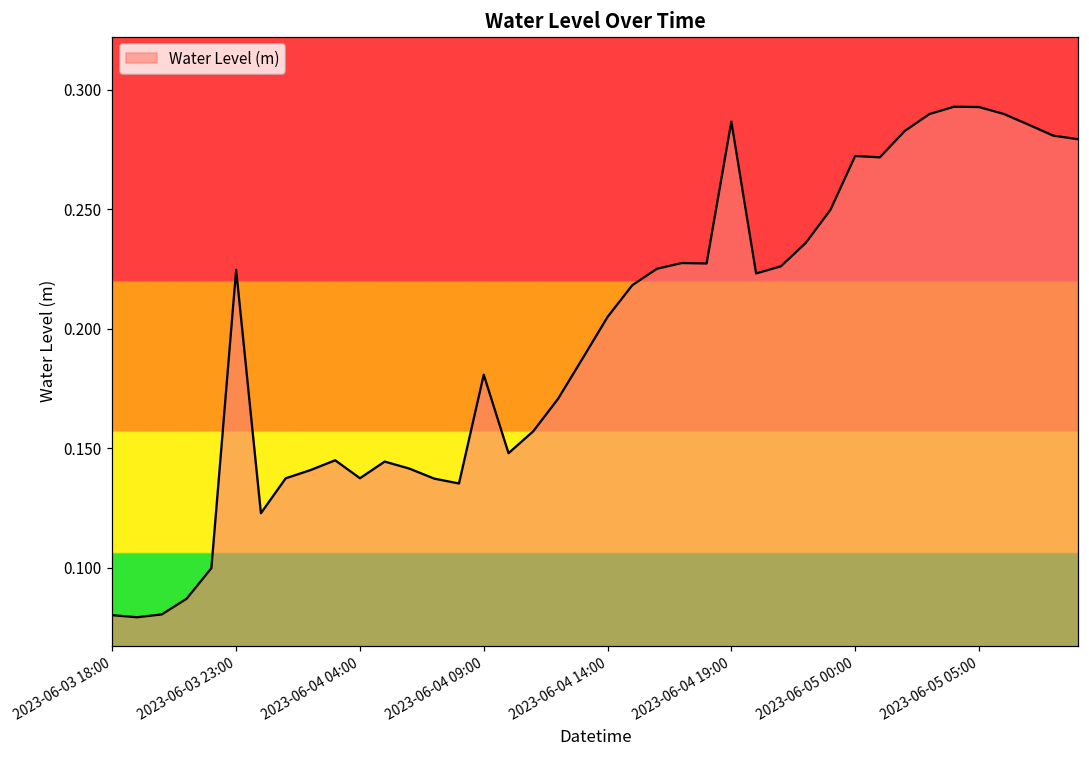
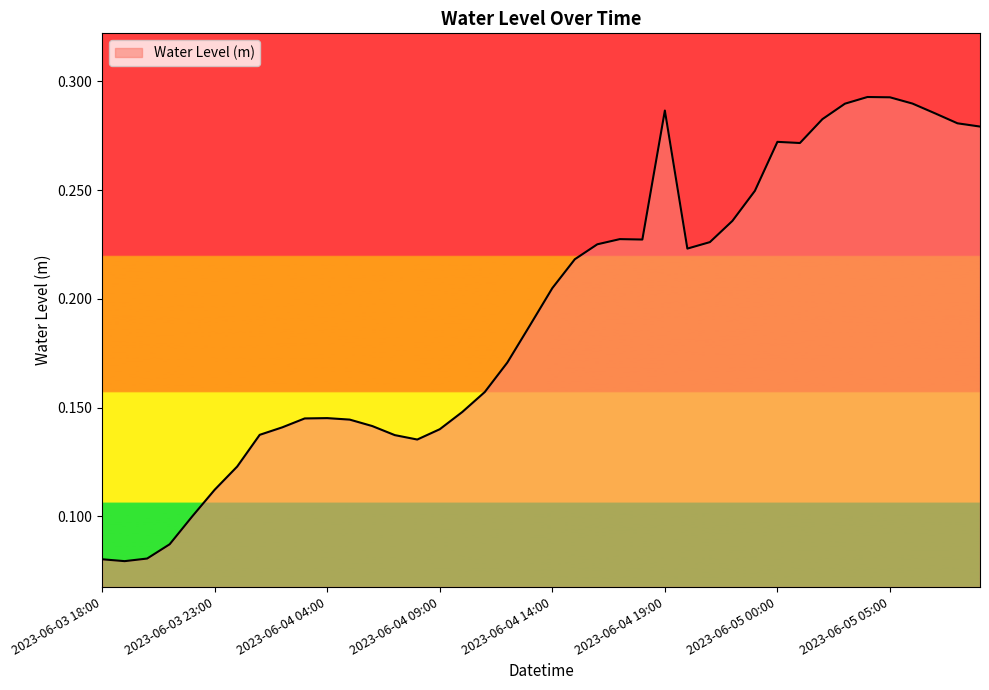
2023-06-03 23:00: 0.225 -> 0.112
2023-06-04 04:00: 0.137 -> 0.145
2023-06-04 09:00: 0.181 -> 0.140
